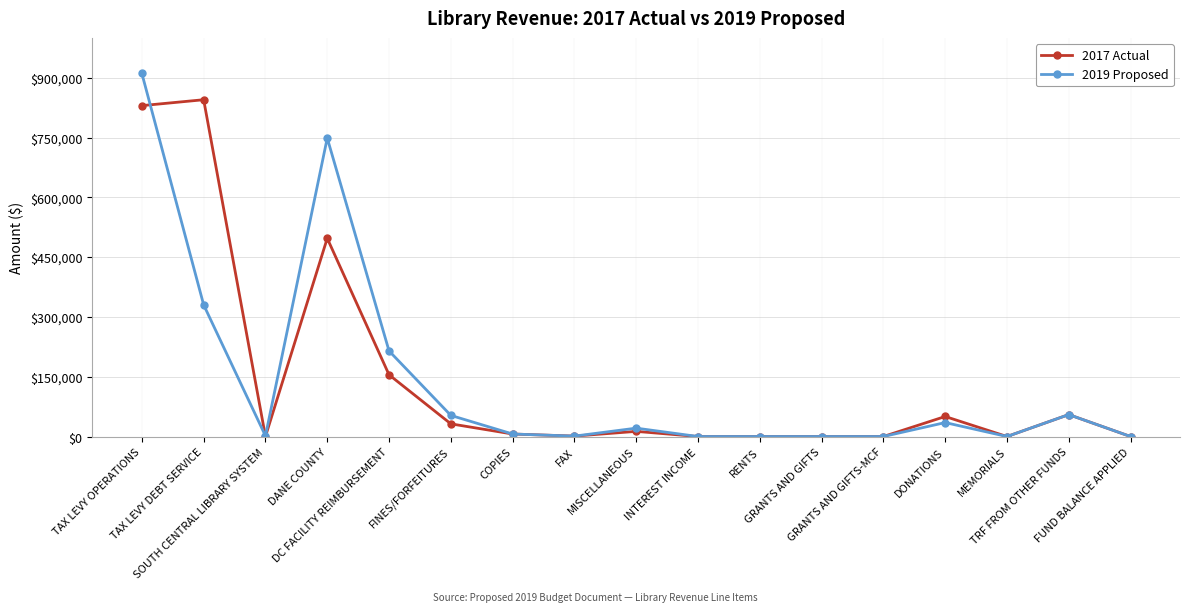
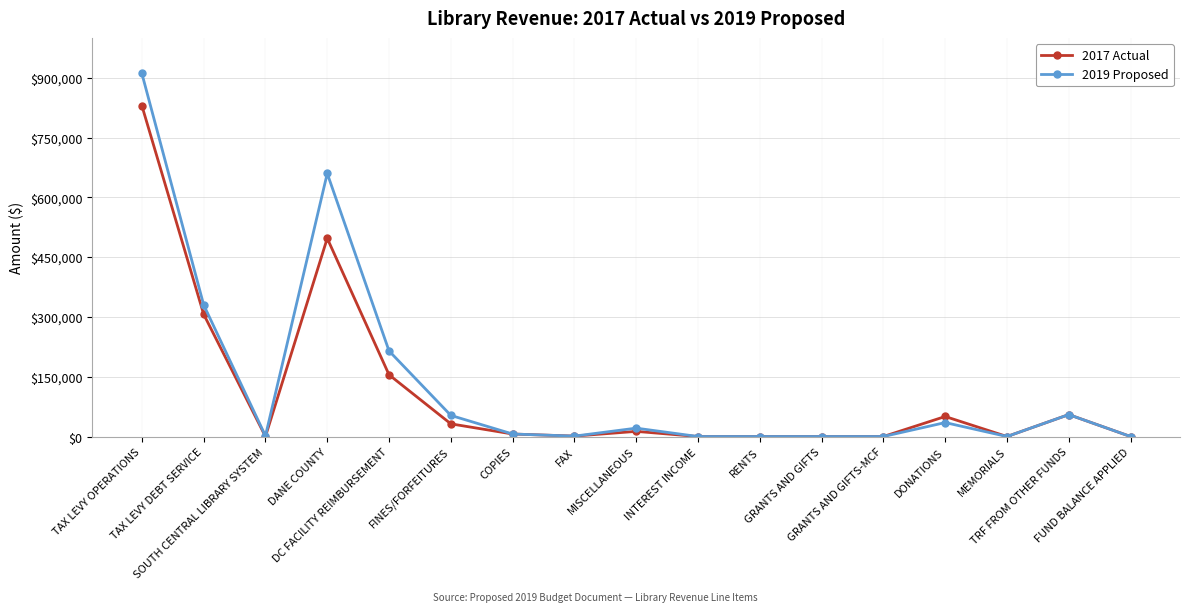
2017 Actual, TAX LEVY DEBT SERVICE: $840,000 -> $310,000
2019 Proposed, DANE COUNTY: $750,000 -> $660,000
